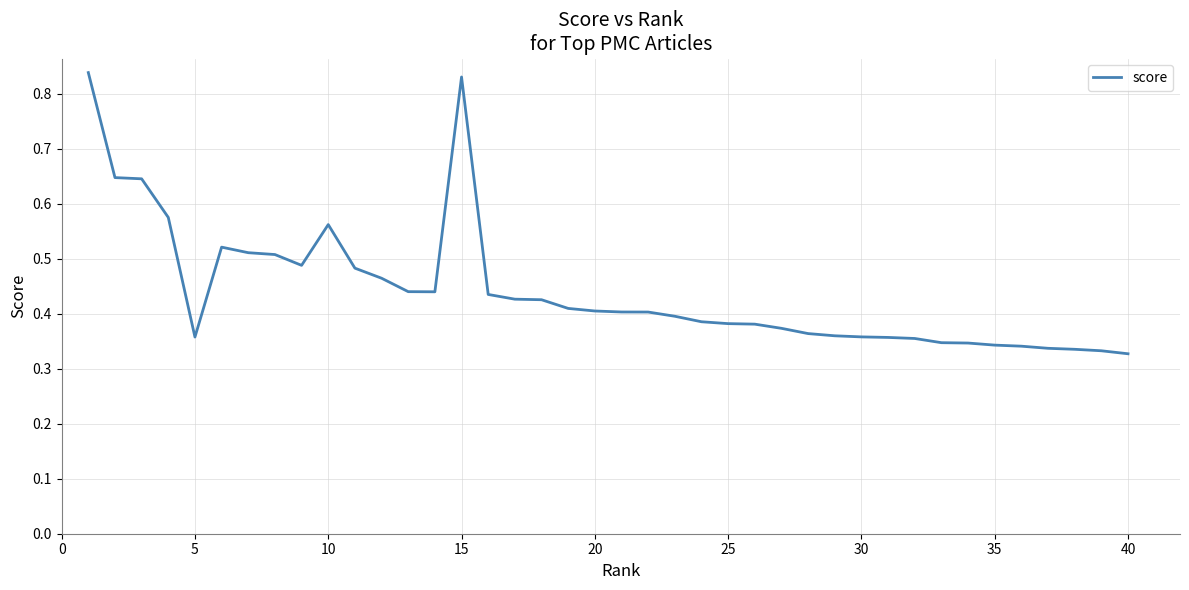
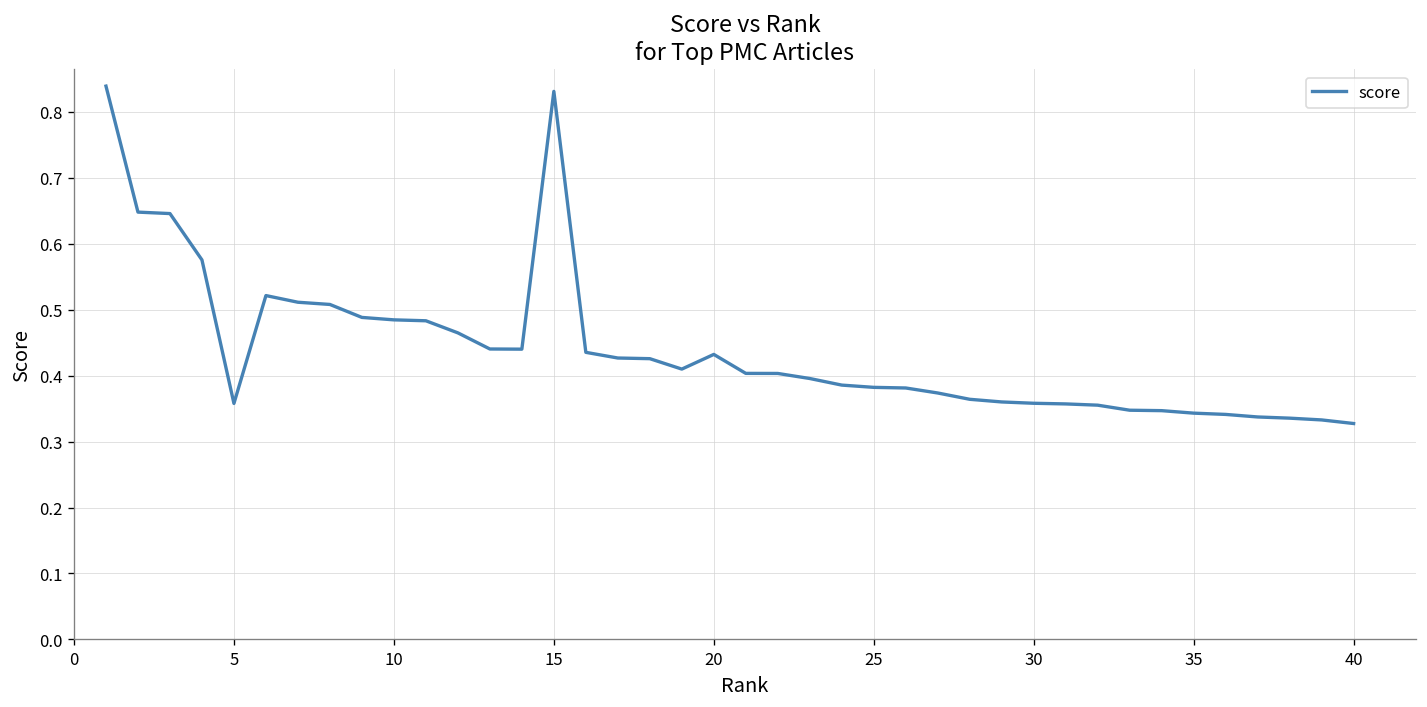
10: 0.56 -> 0.48
20: 0.41 -> 0.43
